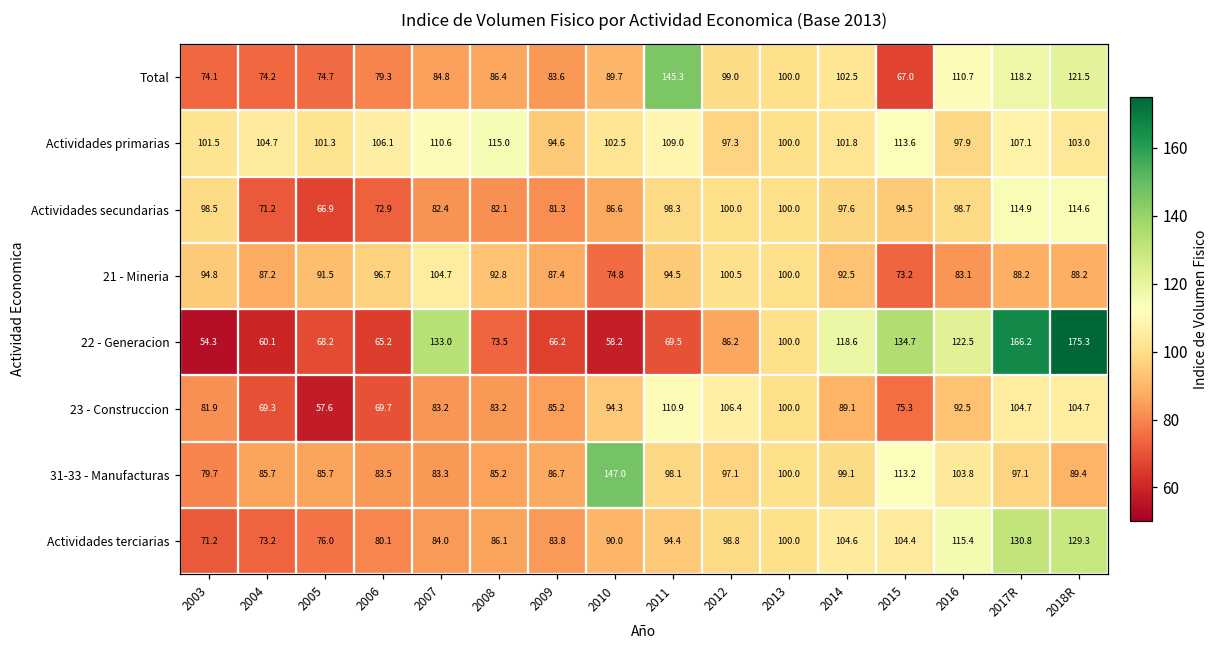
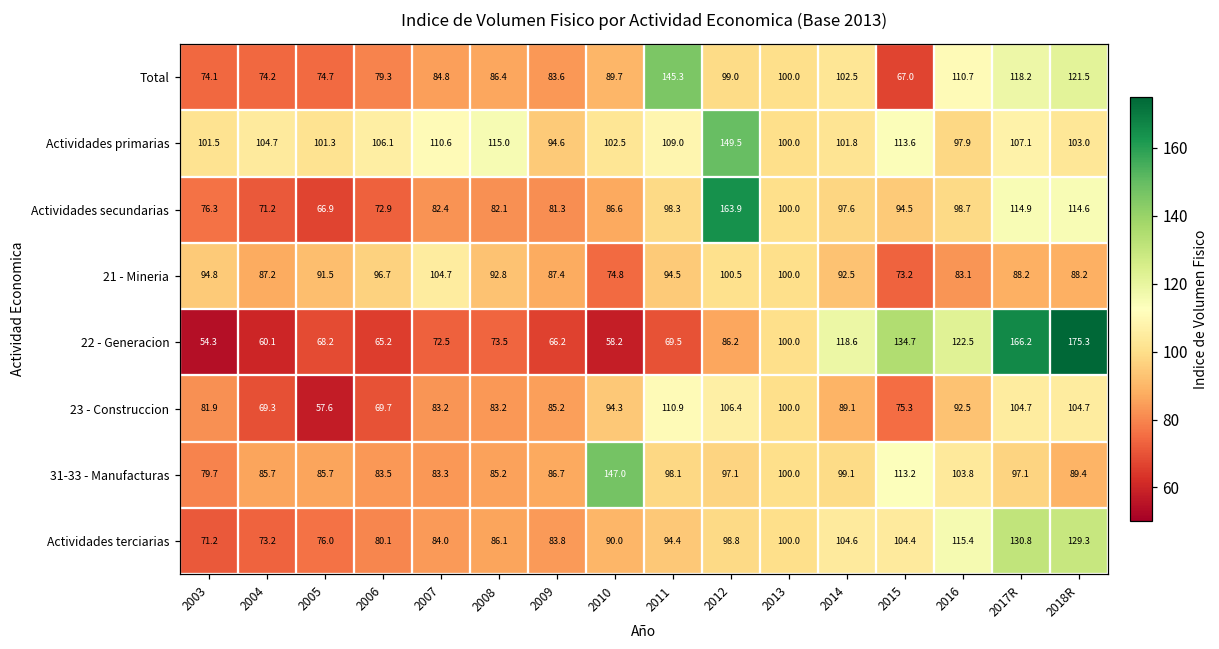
Actividades primarias, 2012: 97.3 -> 149.5
Actividades secundarias, 2003: 98.5 -> 76.3
Actividades secundarias, 2012: 100.0 -> 163.9
22 - Generacion, 2007: 133.0 -> 72.5
